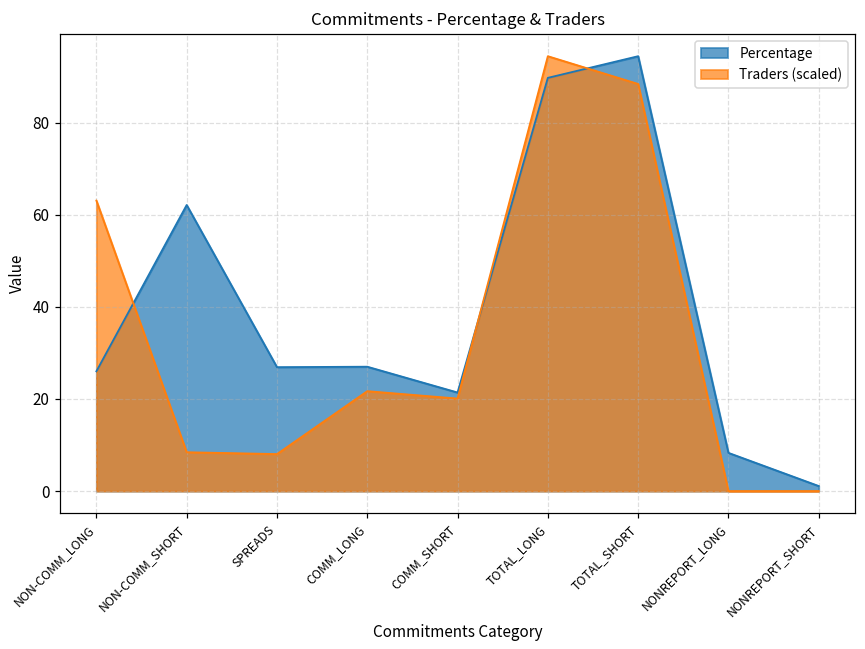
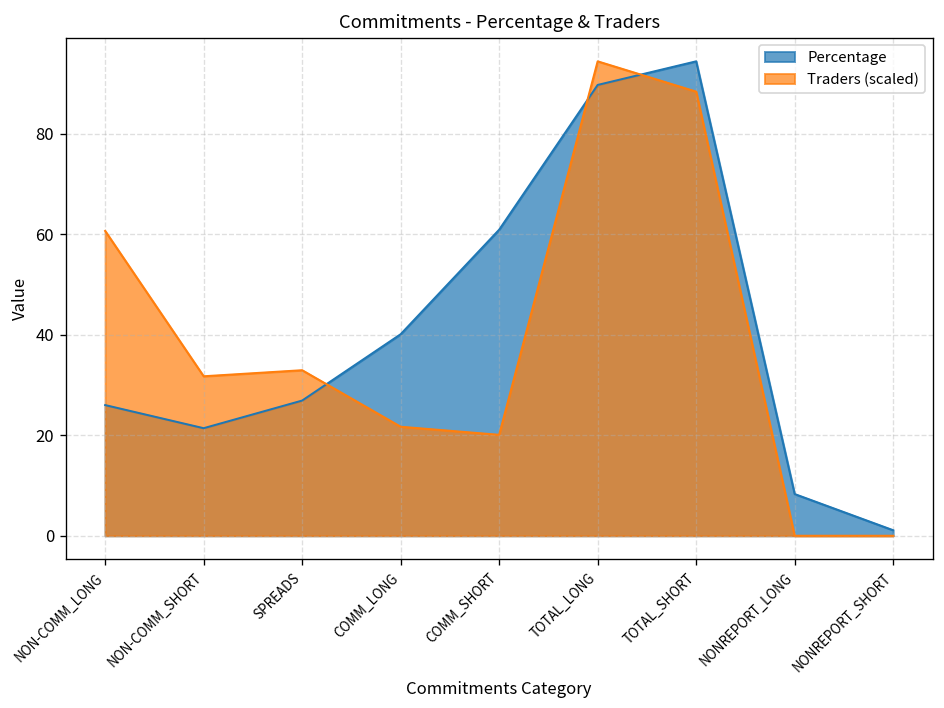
Traders (scaled), NON-COMM_LONG: 63 -> 61
Percentage, NON-COMM_SHORT: 62 -> 21
Traders (scaled), NON-COMM_SHORT: 8 -> 32
Traders (scaled), SPREADS: 8 -> 33
Percentage, COMM_LONG: 27 -> 40
Percentage, COMM_SHORT: 21 -> 61
